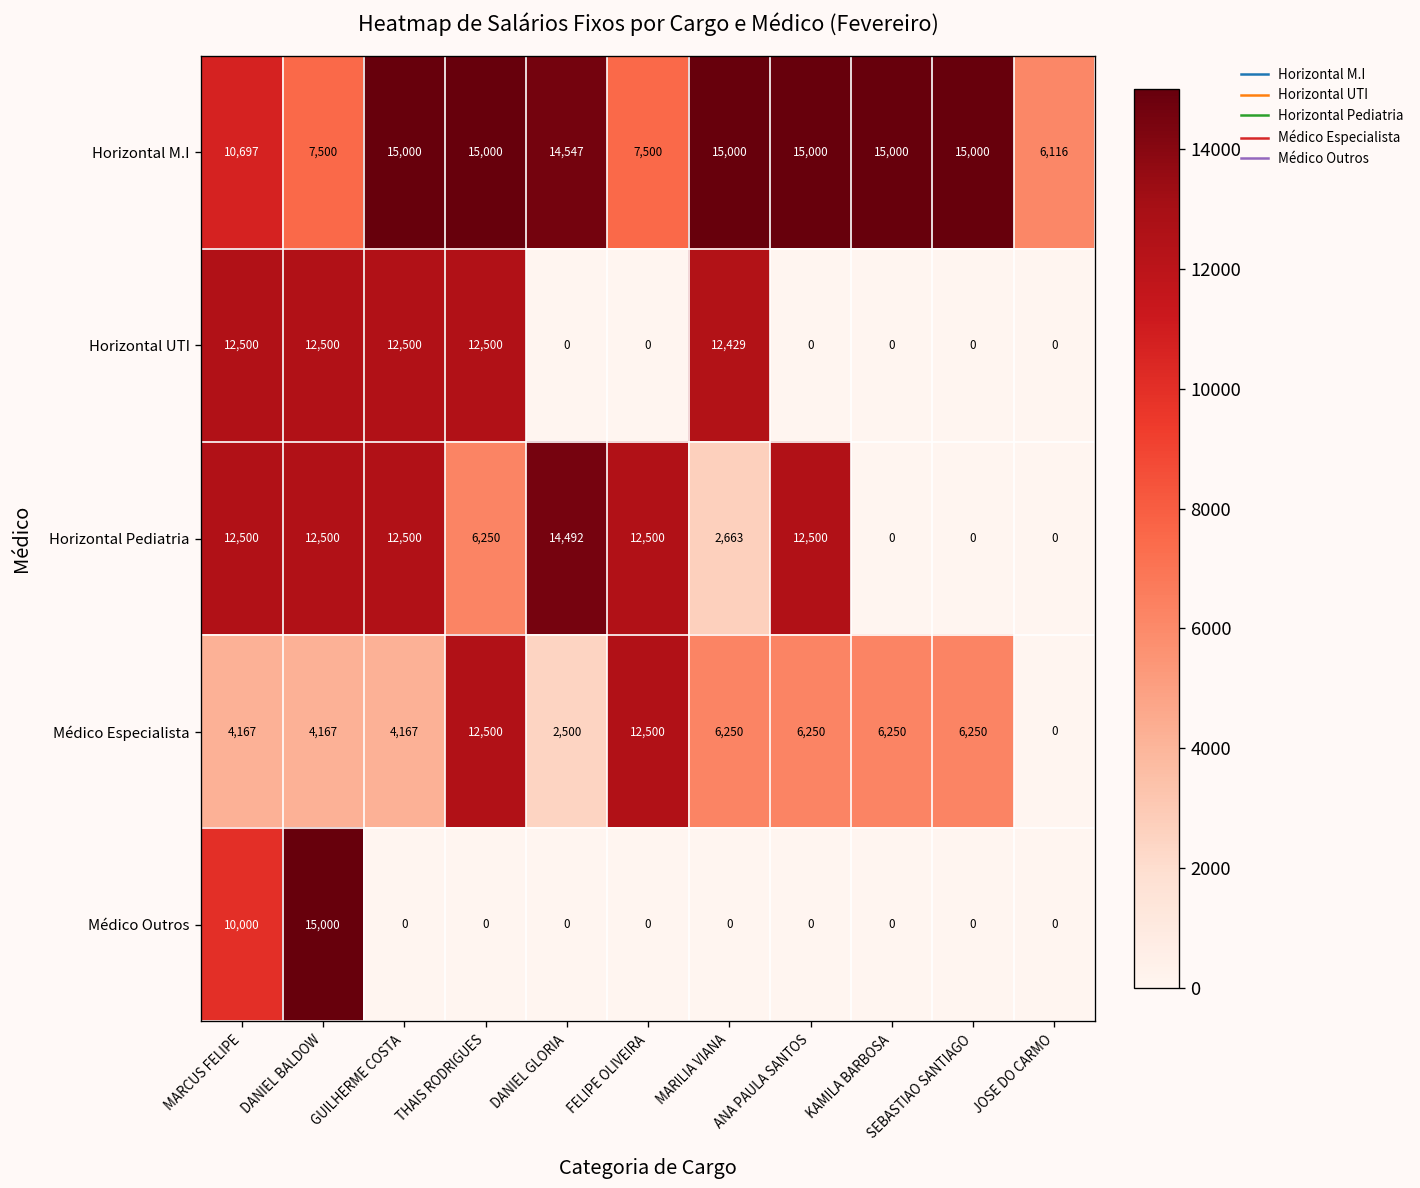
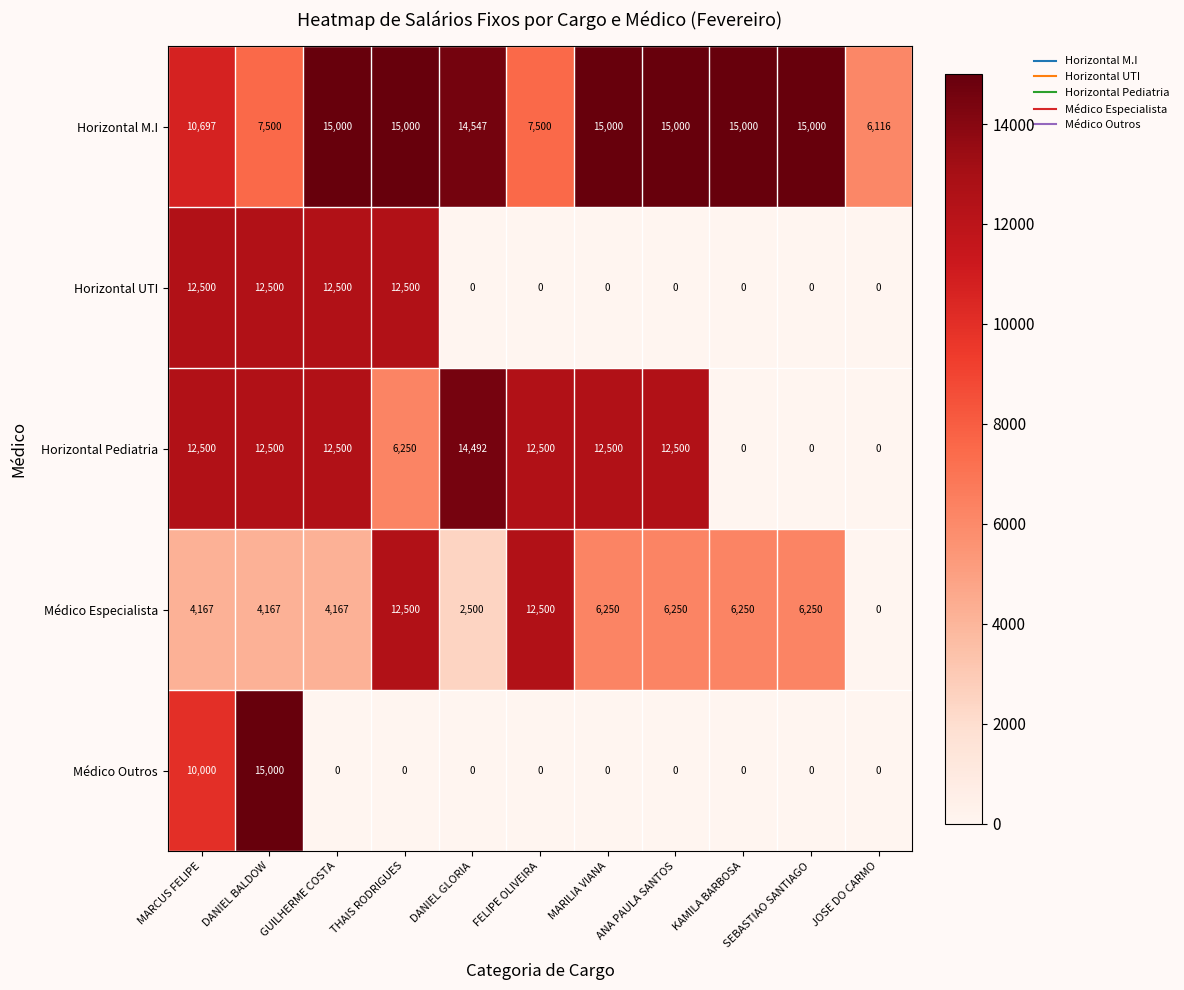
Horizontal UTI, MARILIA VIANA: 12,429 -> 0
Horizontal Pediatria, MARILIA VIANA: 2,663 -> 12,500
